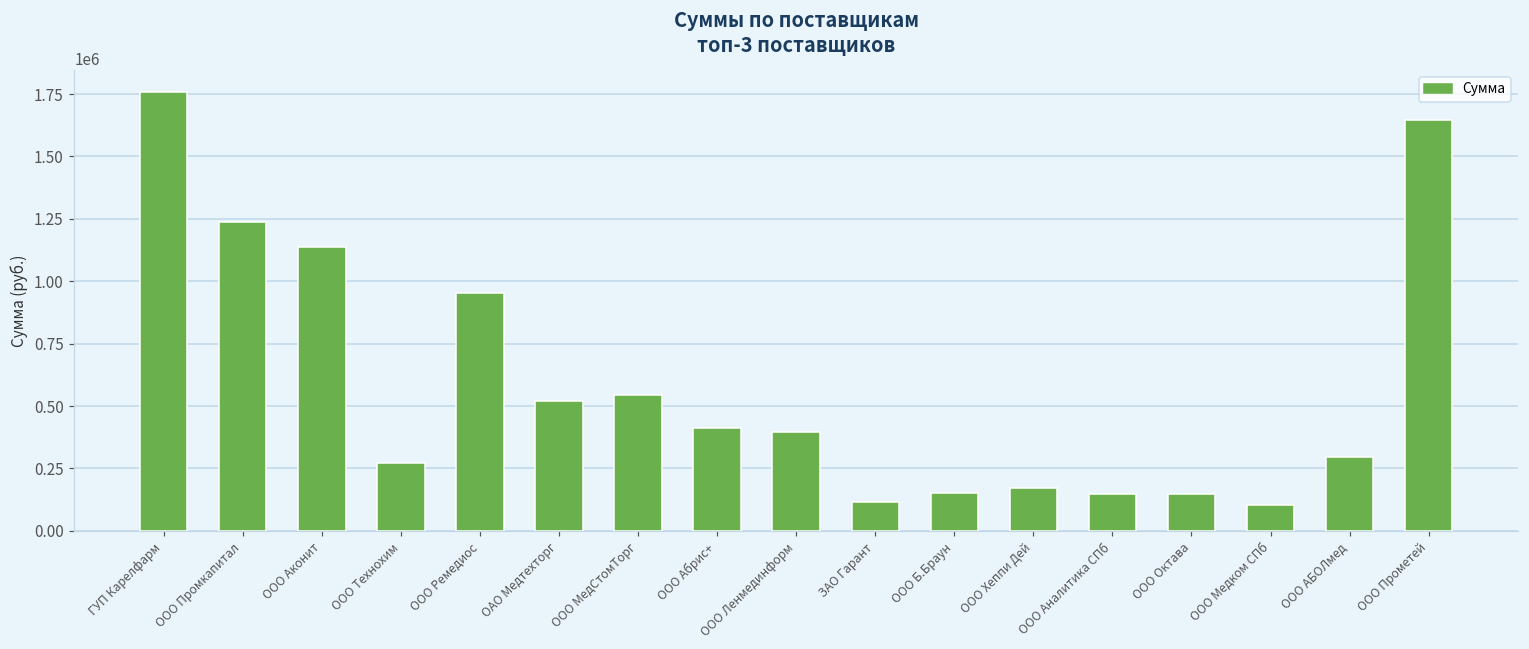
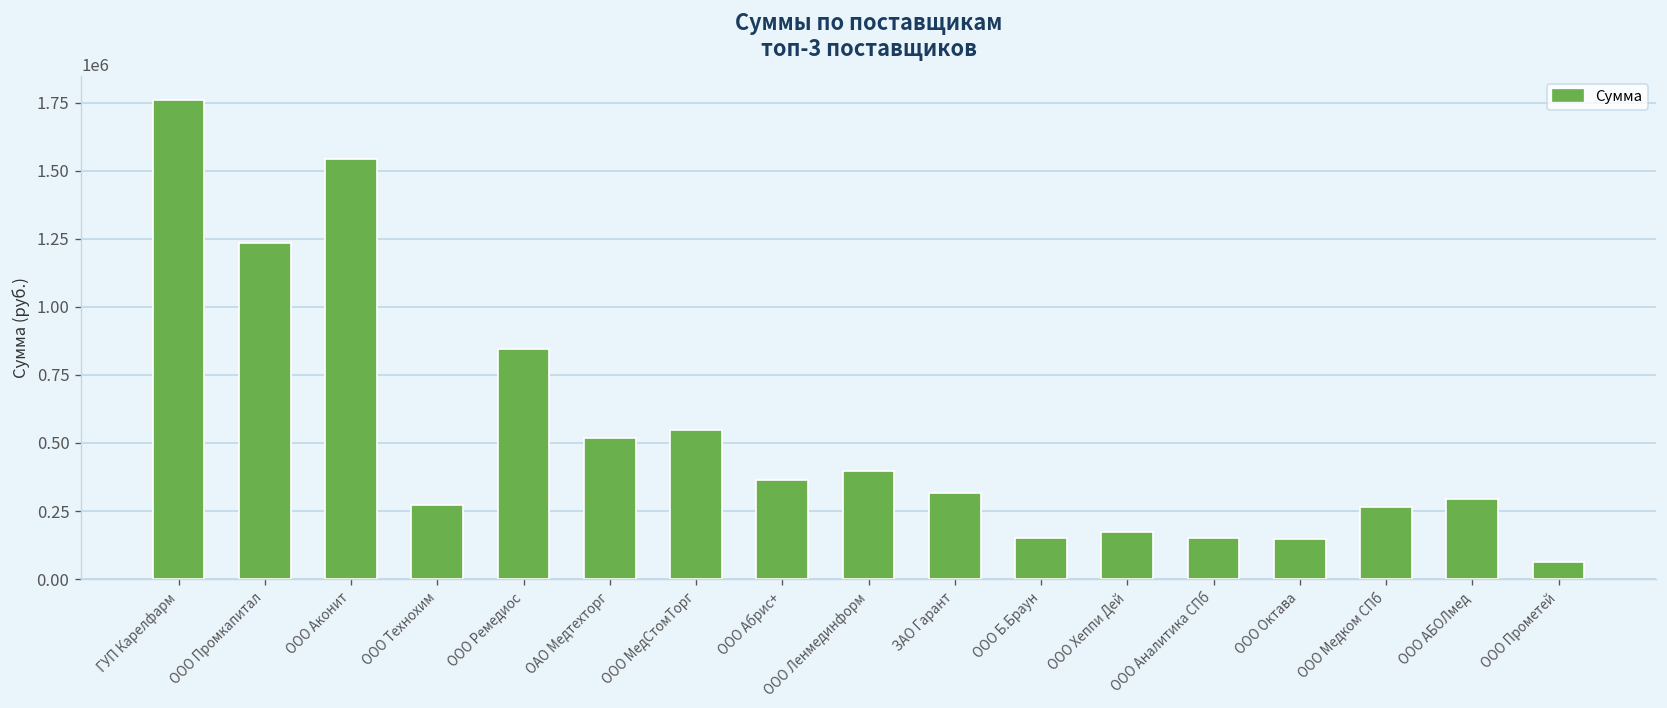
ООО Аконит: 1140000 -> 1540000
ООО Ремедиос: 950000 -> 840000
ООО Абрис+: 410000 -> 360000
ЗАО Гарант: 110000 -> 320000
ООО Медком СПб: 100000 -> 270000
ООО Прометей: 1640000 -> 60000
